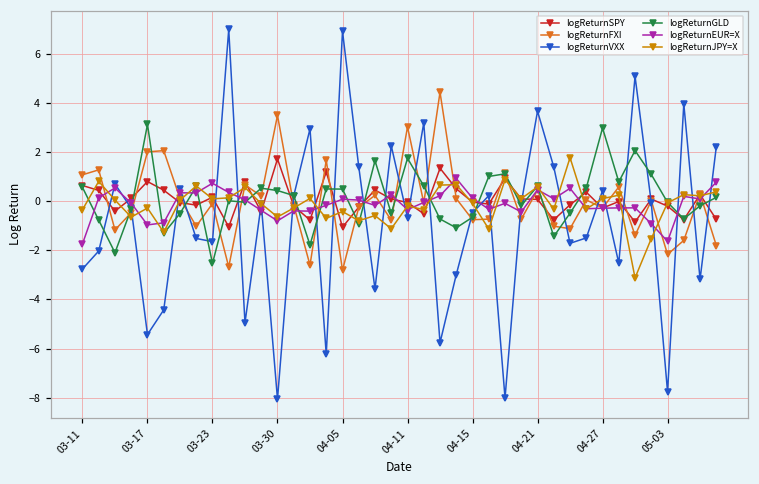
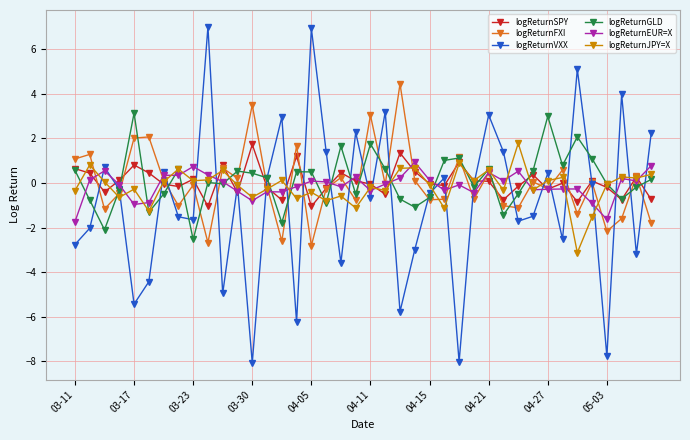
logReturnVXX, 04-21: 3.7 -> 3.1
